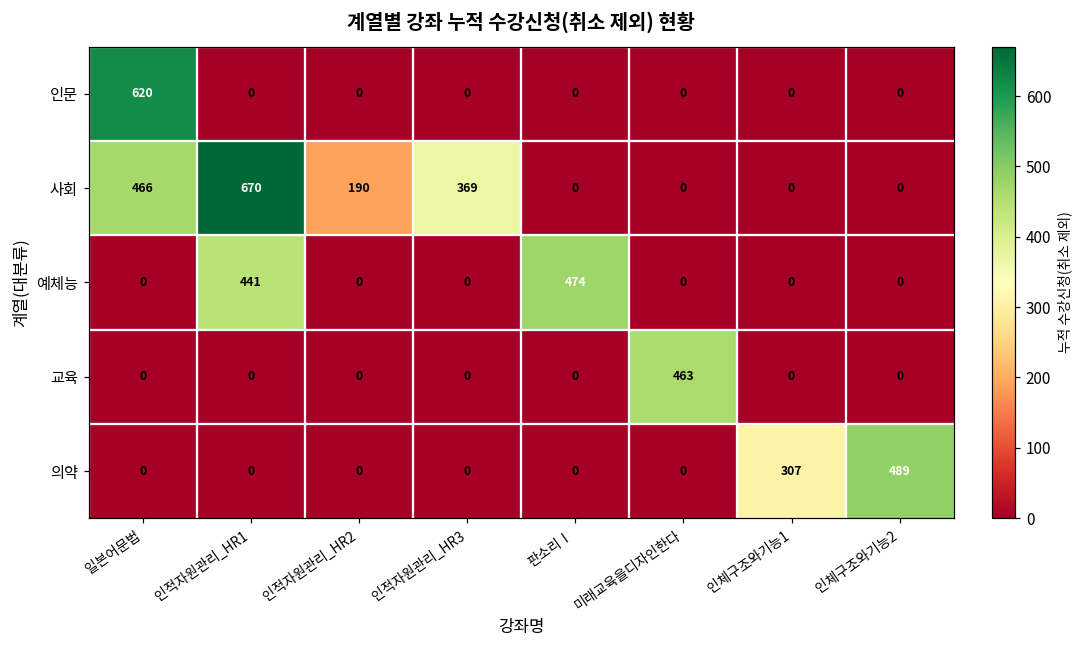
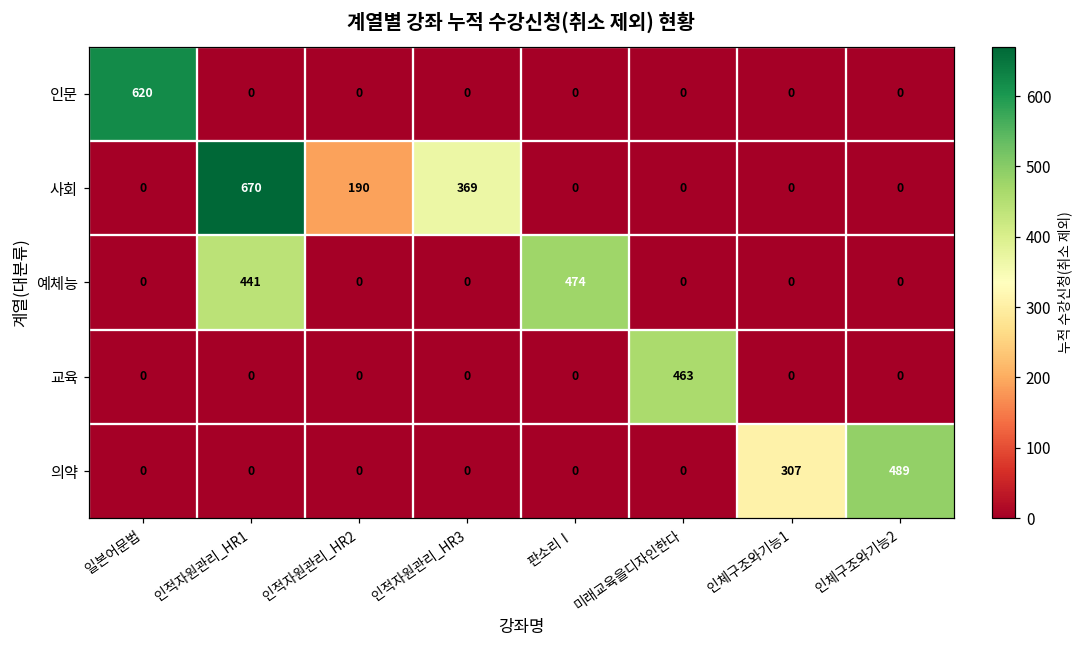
사회, 일본어문법: 466 -> 0
